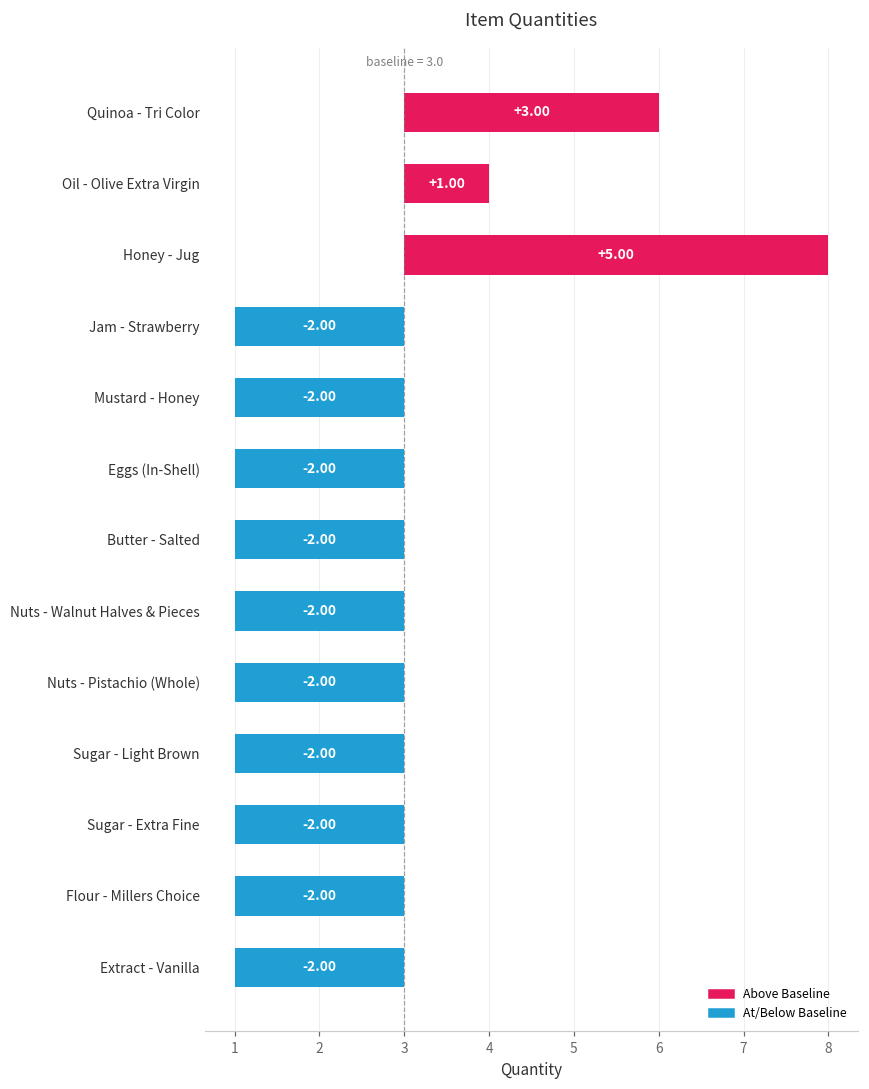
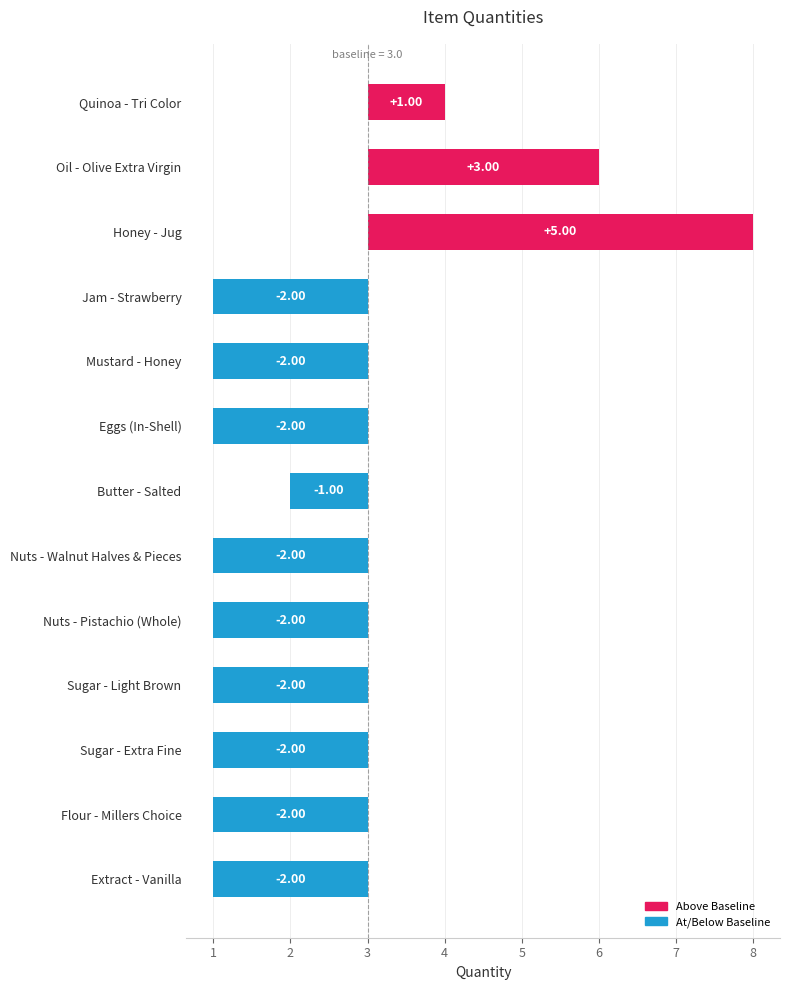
Quinoa - Tri Color: +3.00 -> +1.00
Oil - Olive Extra Virgin: +1.00 -> +3.00
Butter - Salted: -2.00 -> -1.00
